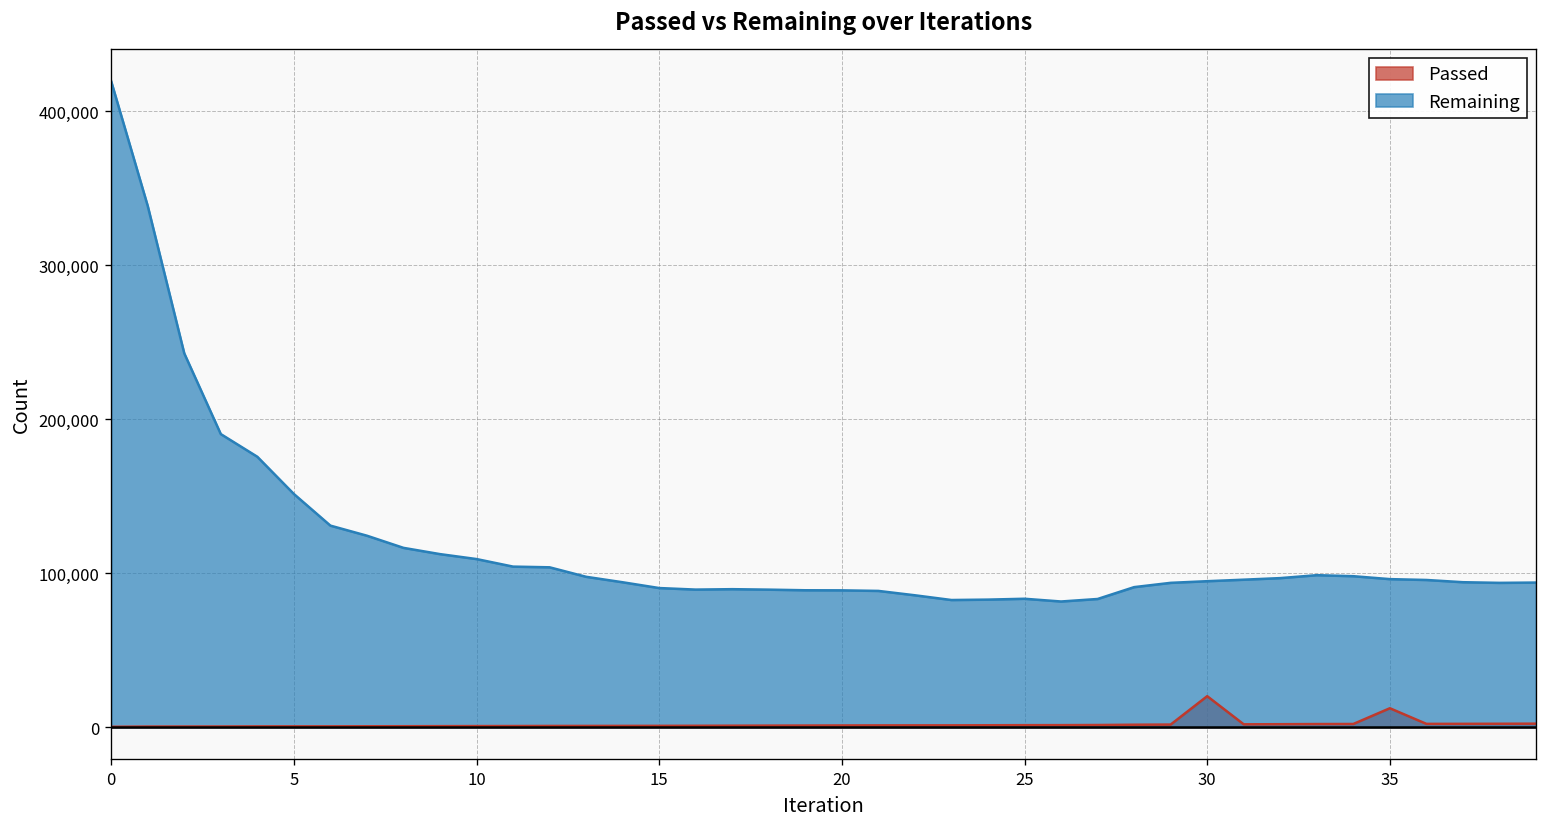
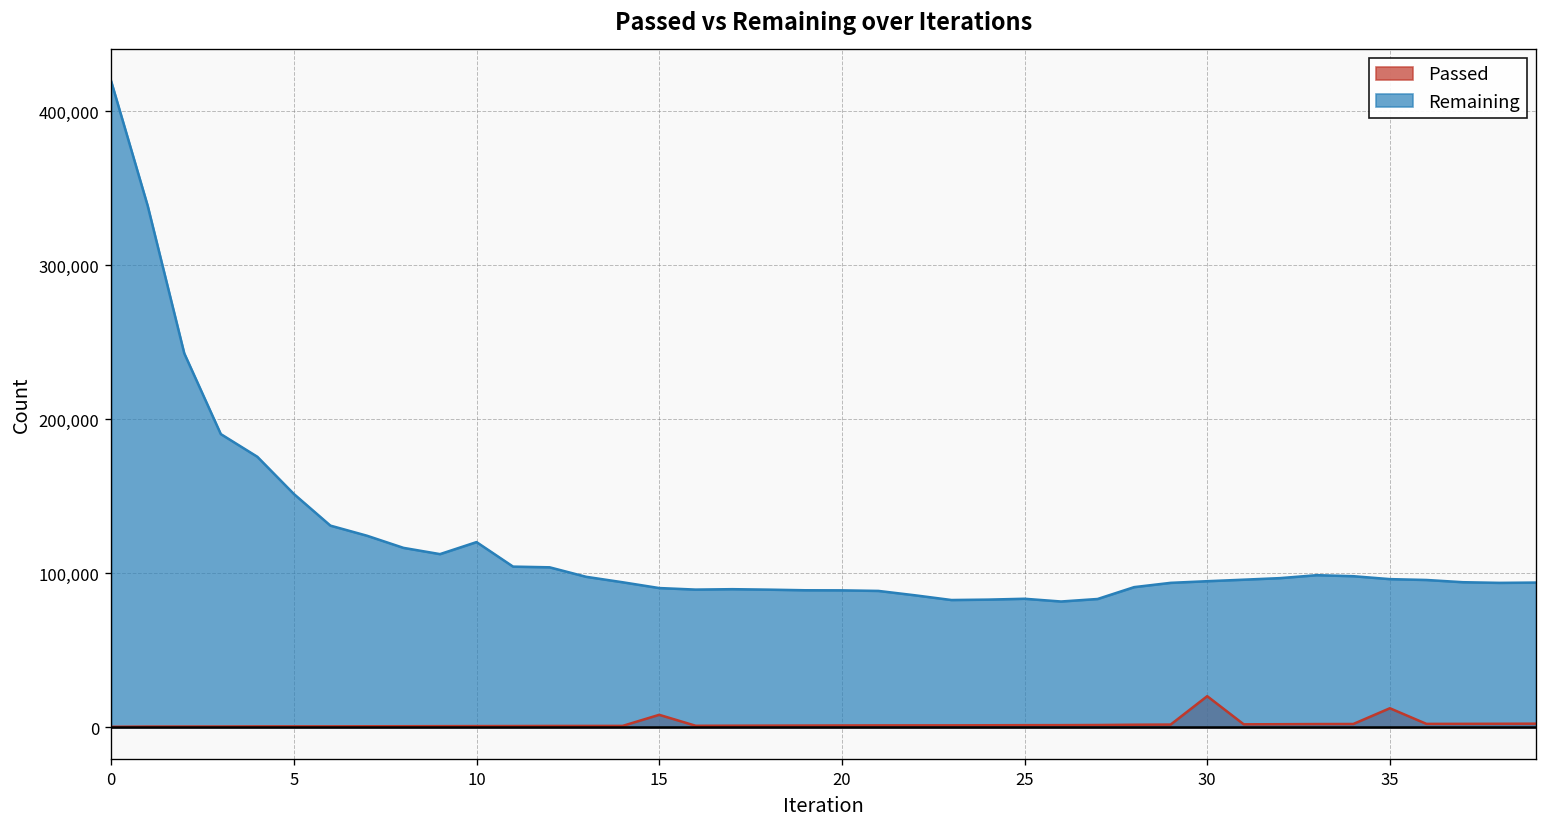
Remaining, 10: 109,000 -> 120,000
Passed, 15: 1,000 -> 8,000
